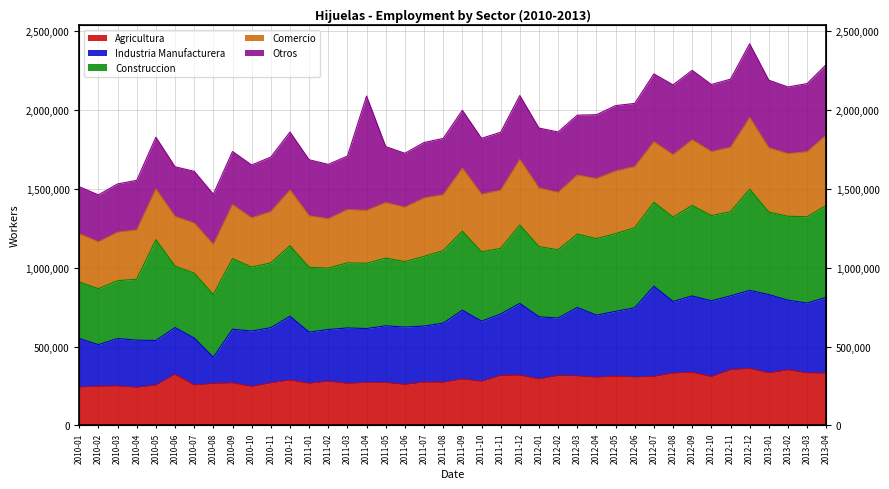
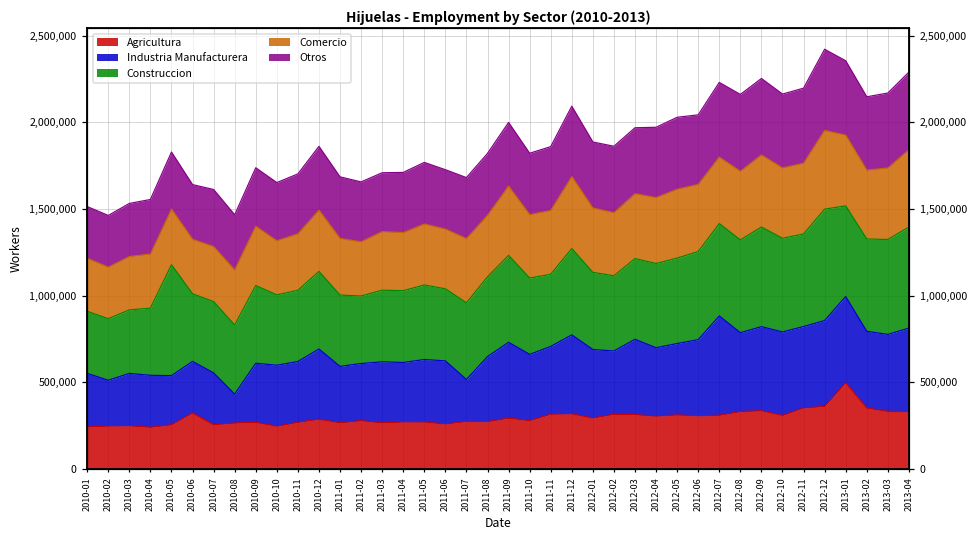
Otros, 2011-04: 730,000 -> 350,000
Industria Manufacturera, 2011-07: 360,000 -> 240,000
Agricultura, 2013-01: 330,000 -> 500,000
